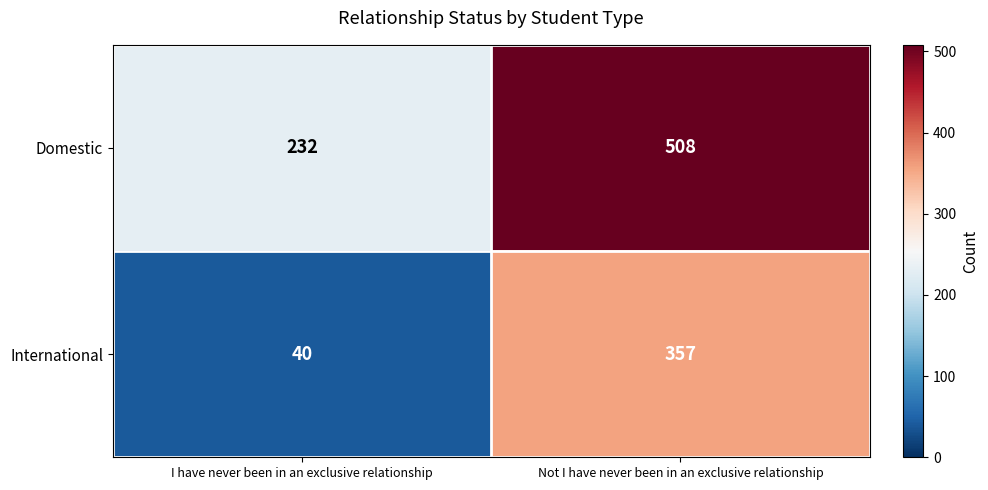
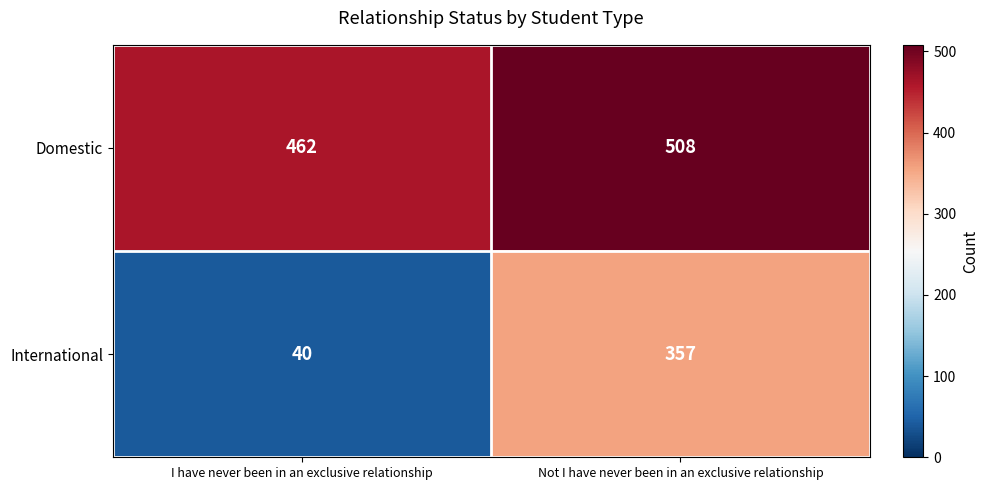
Domestic, I have never been in an exclusive relationship: 232 -> 462
